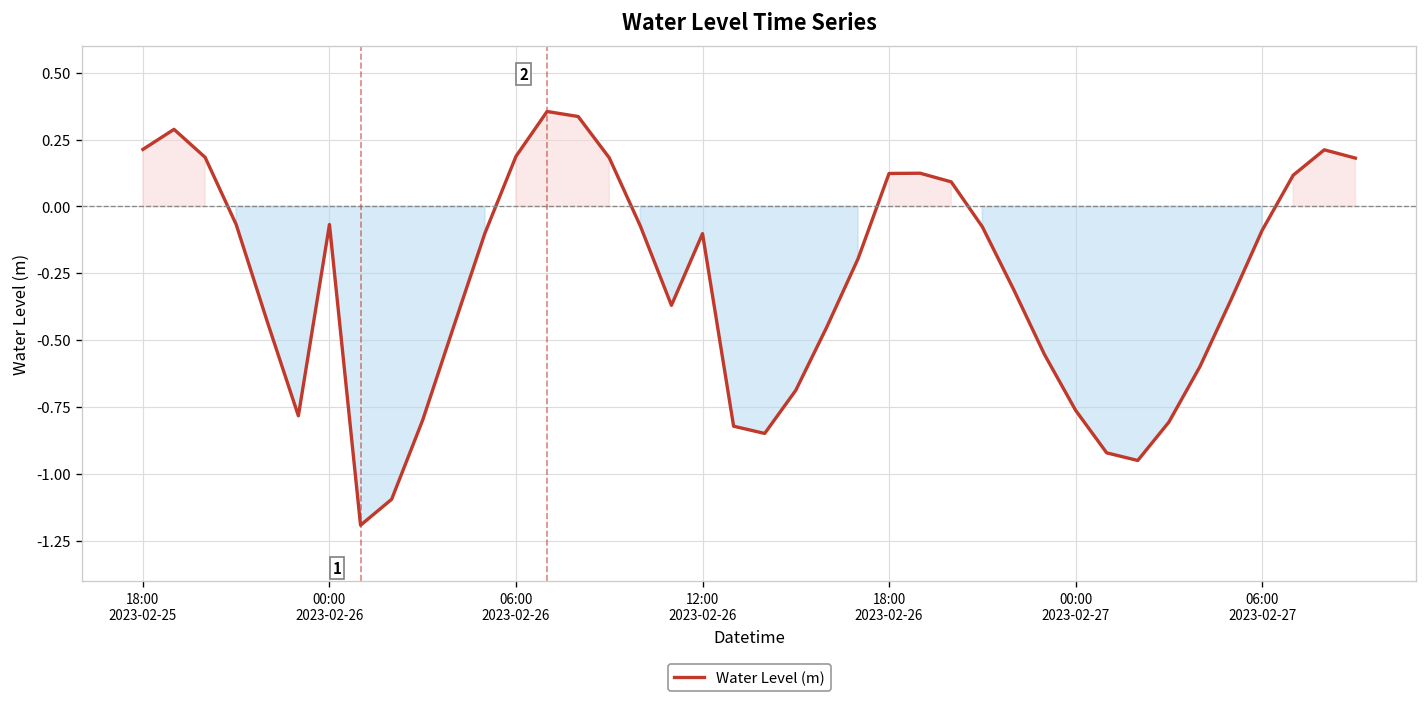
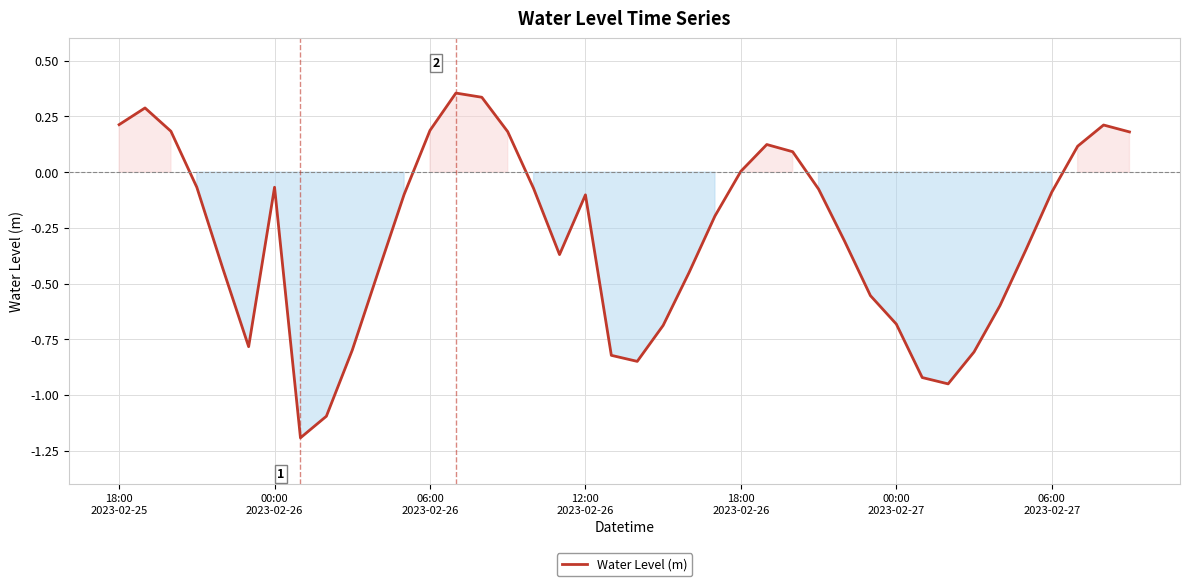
18:00 2023-02-26: 0.12 -> 0.00
00:00 2023-02-27: -0.76 -> -0.68
